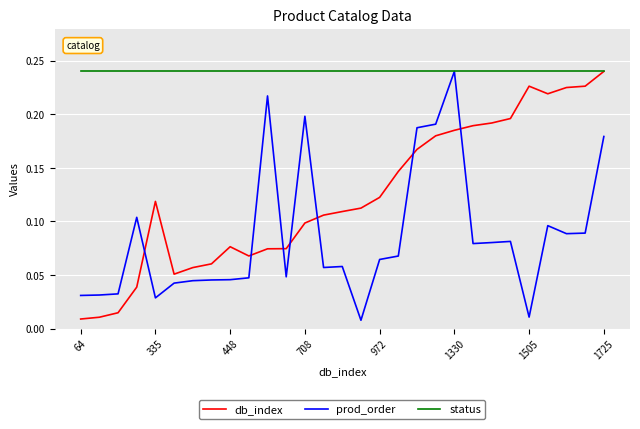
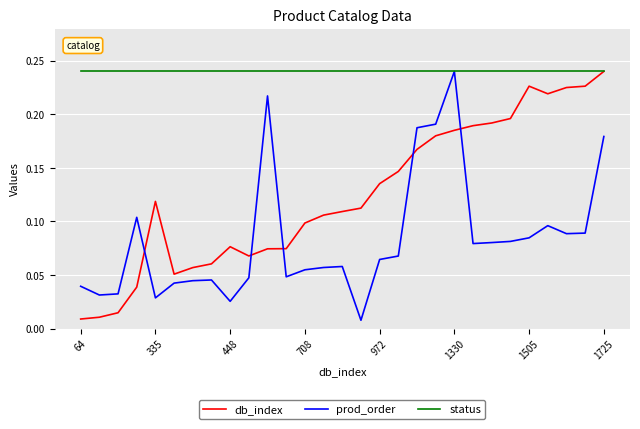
prod_order, 64: 0.031 -> 0.039
prod_order, 448: 0.046 -> 0.025
prod_order, 708: 0.198 -> 0.055
db_index, 972: 0.122 -> 0.135
prod_order, 1505: 0.011 -> 0.085
